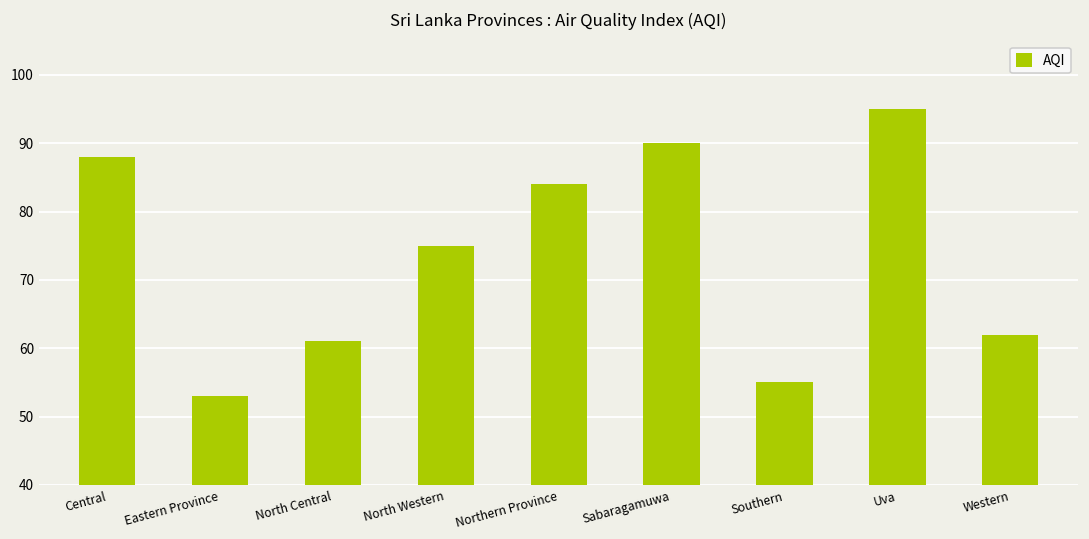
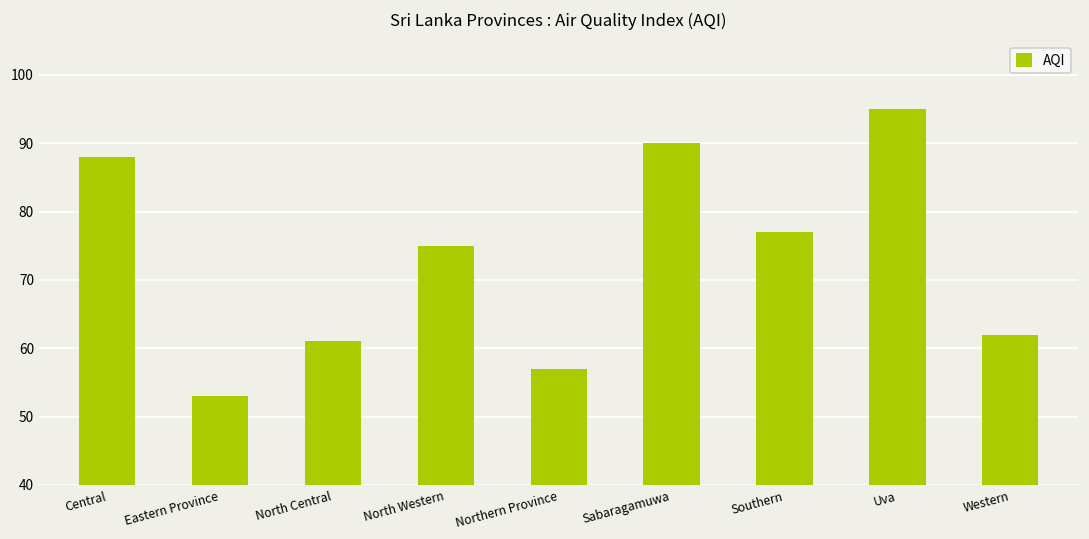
Northern Province: 84 -> 57
Southern: 55 -> 77
